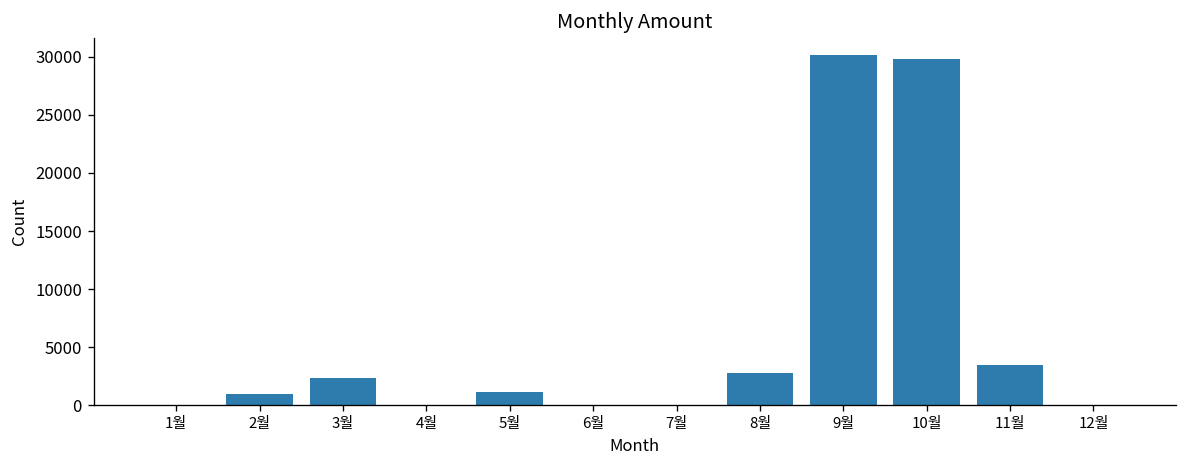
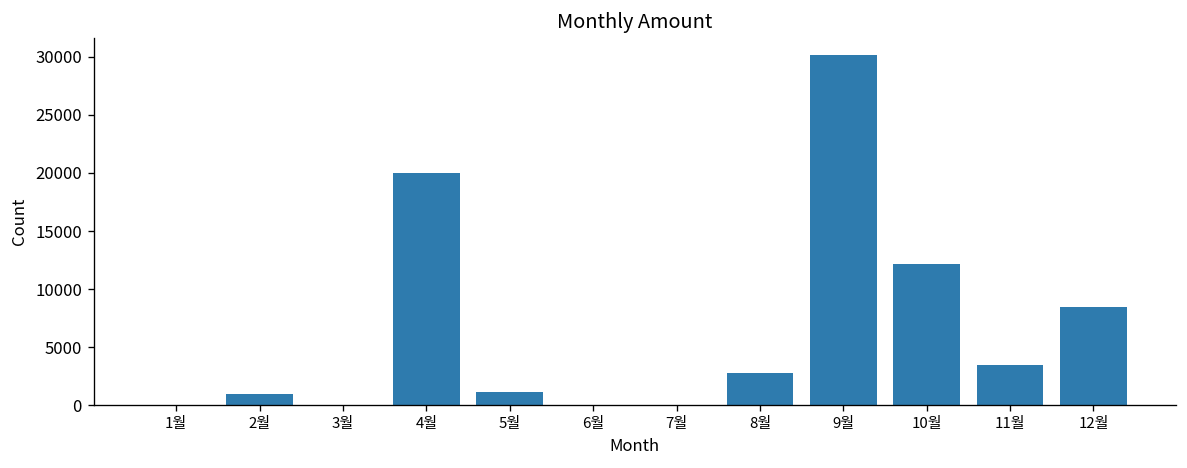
3월: 2000 -> 0
4월: 0 -> 20000
10월: 30000 -> 12000
12월: 0 -> 8000
